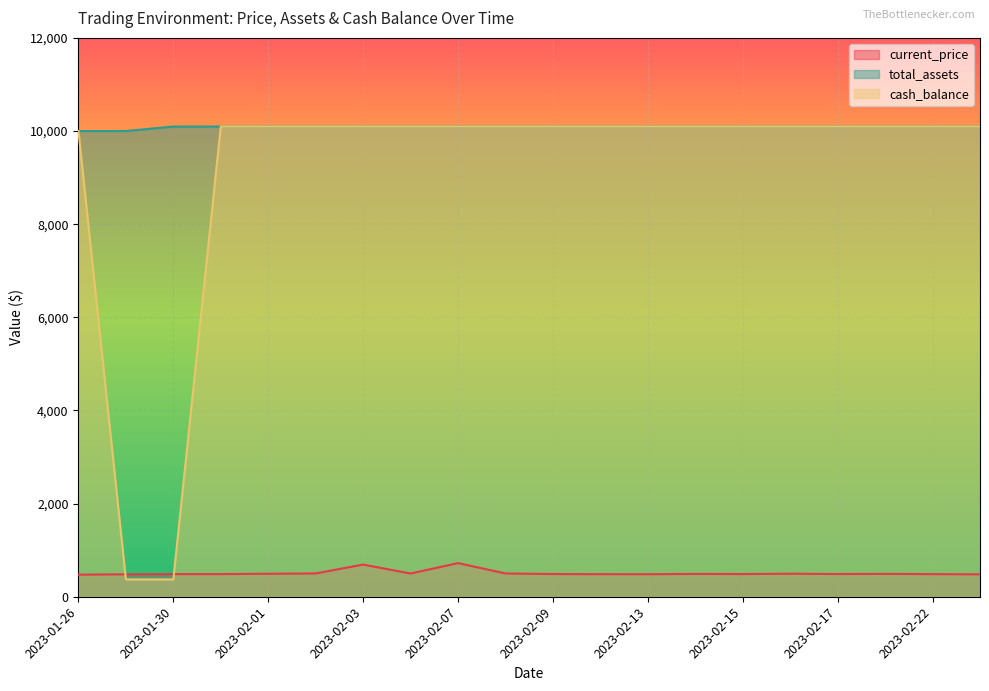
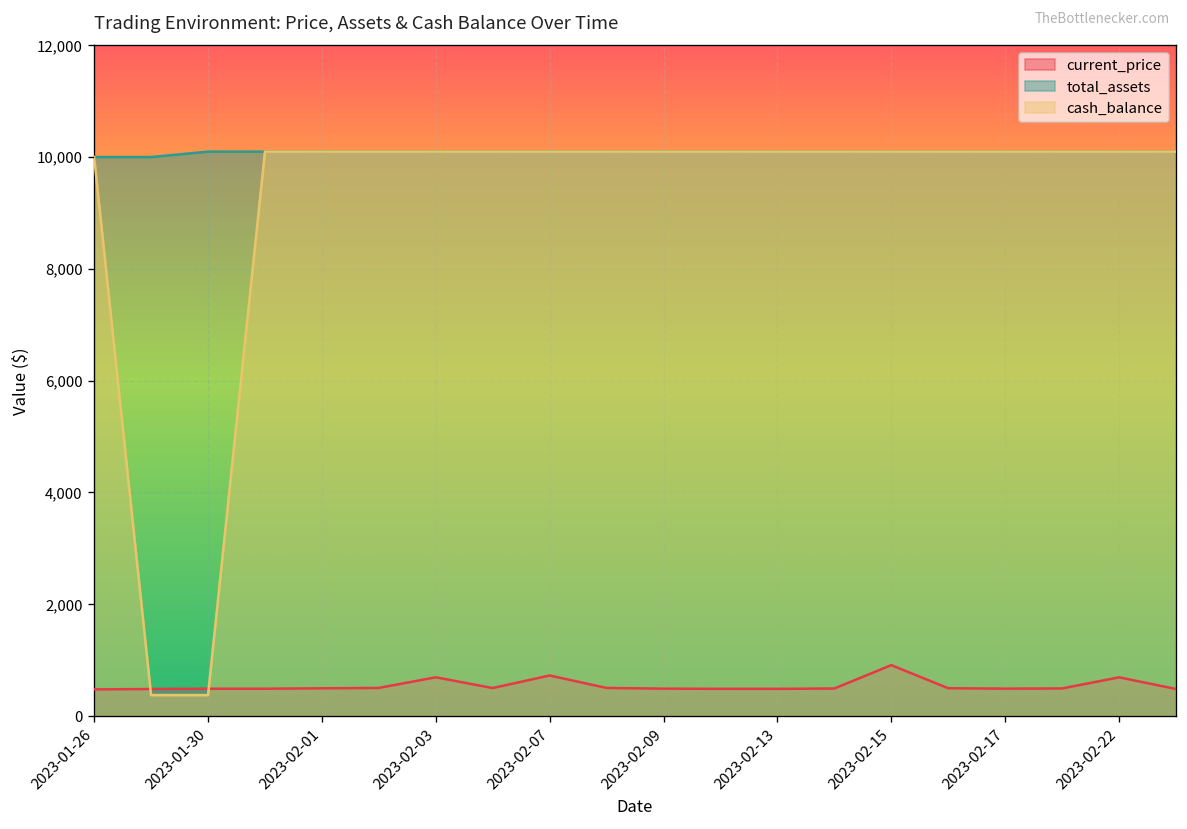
current_price, 2023-02-15: 500 -> 900
current_price, 2023-02-22: 500 -> 700
